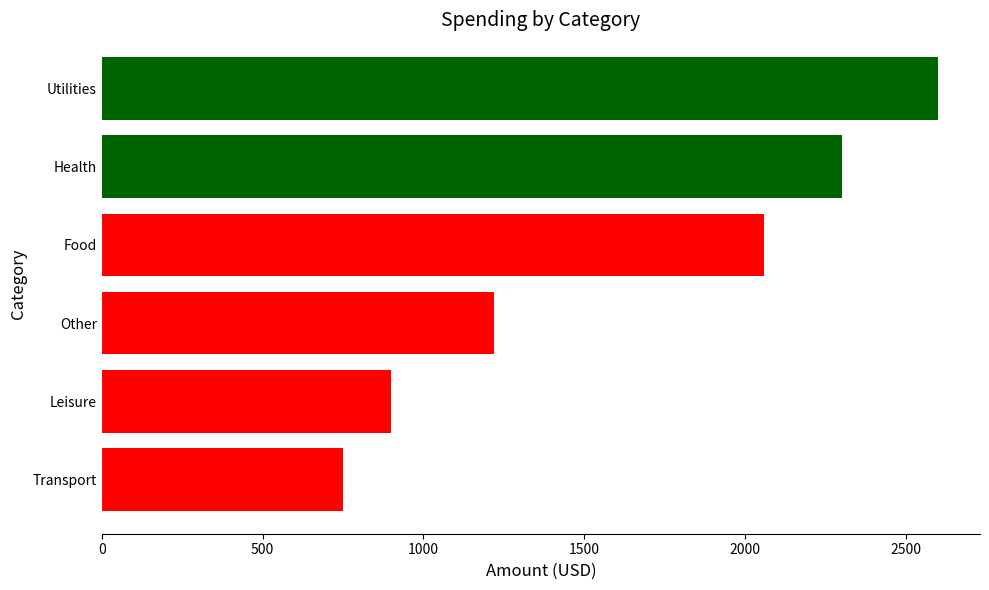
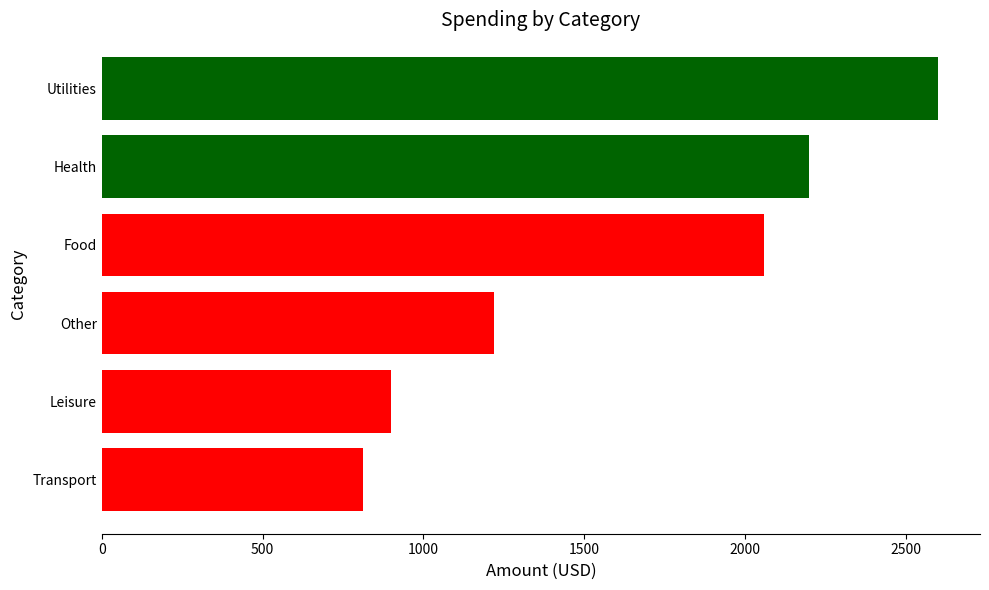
Health: 2300 -> 2200
Transport: 750 -> 810
